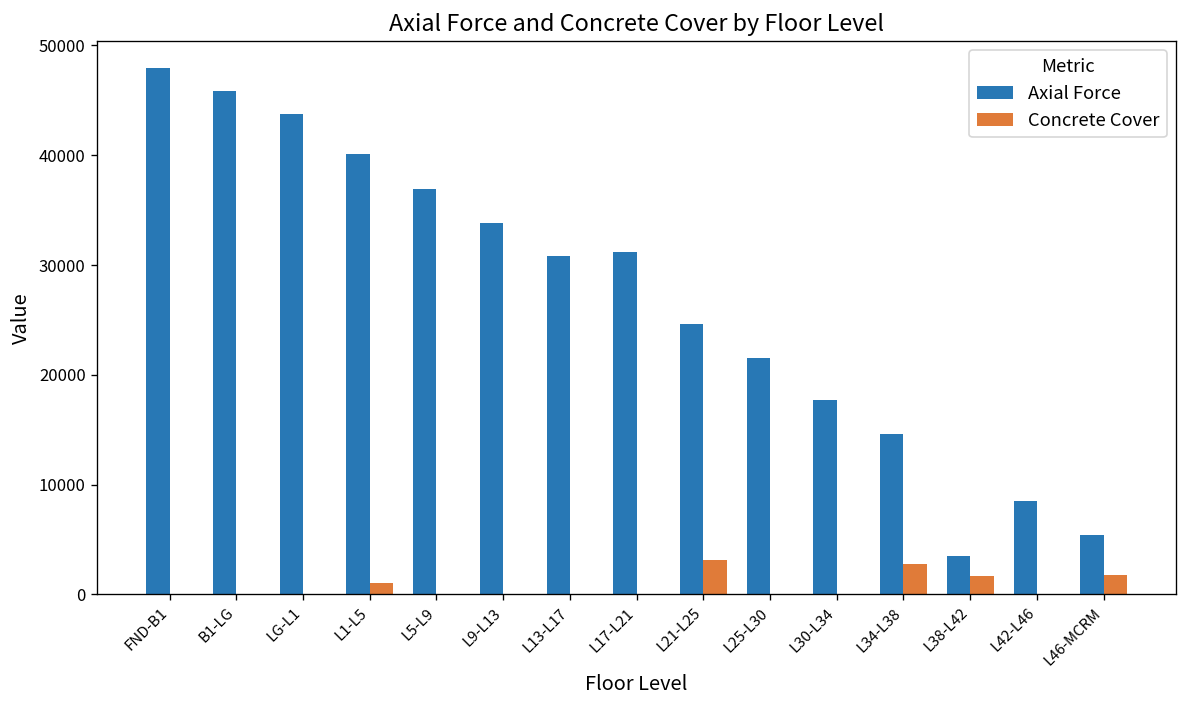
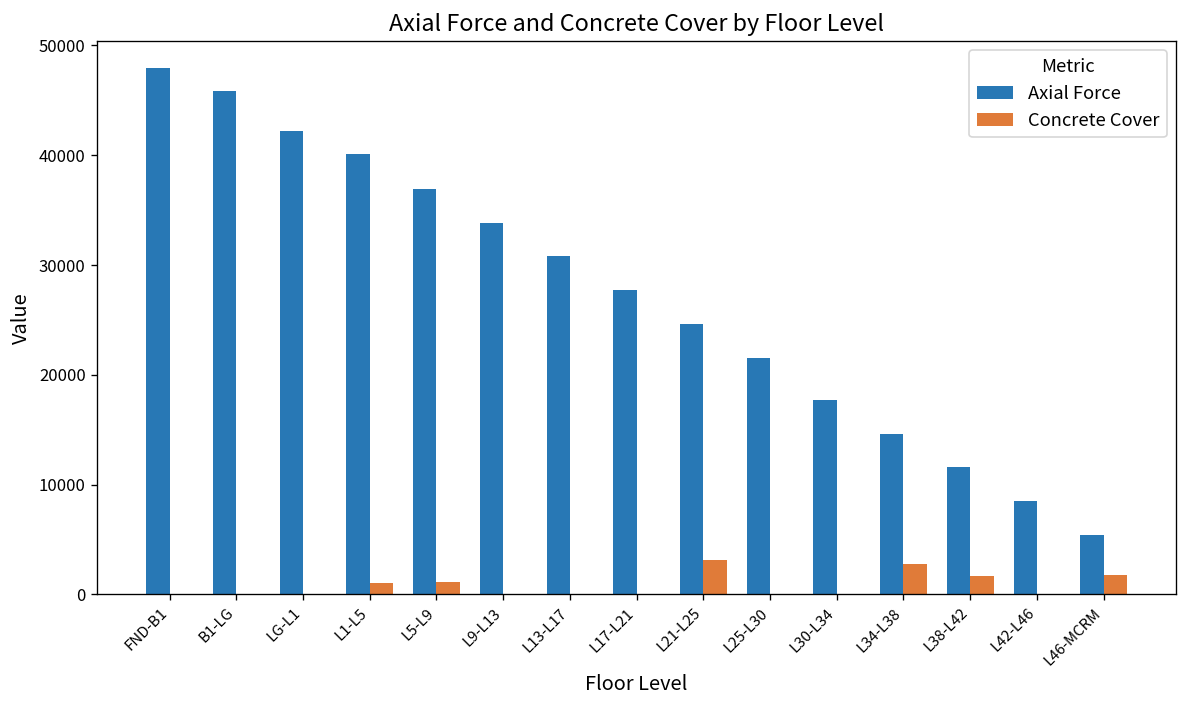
Axial Force, LG-L1: 44000 -> 42000
Concrete Cover, L5-L9: 0 -> 1000
Axial Force, L17-L21: 31000 -> 28000
Axial Force, L38-L42: 3000 -> 12000
